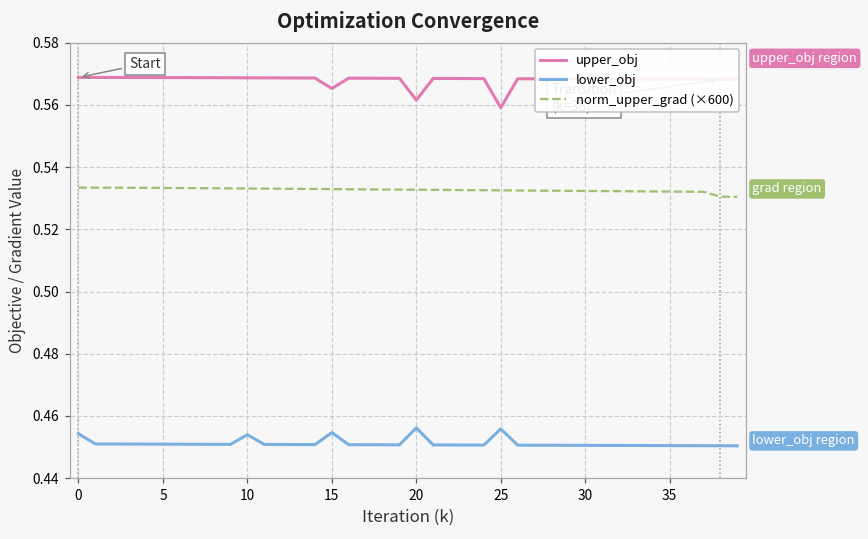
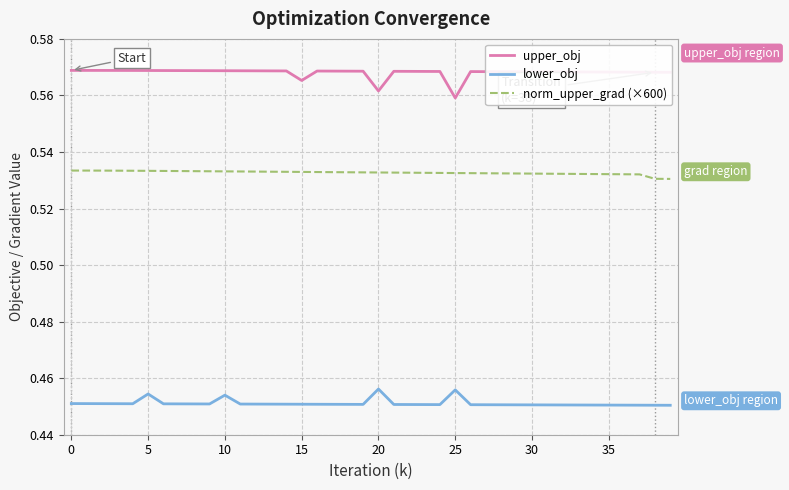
lower_obj, 0: 0.454 -> 0.451
lower_obj, 5: 0.451 -> 0.454
lower_obj, 15: 0.455 -> 0.451
